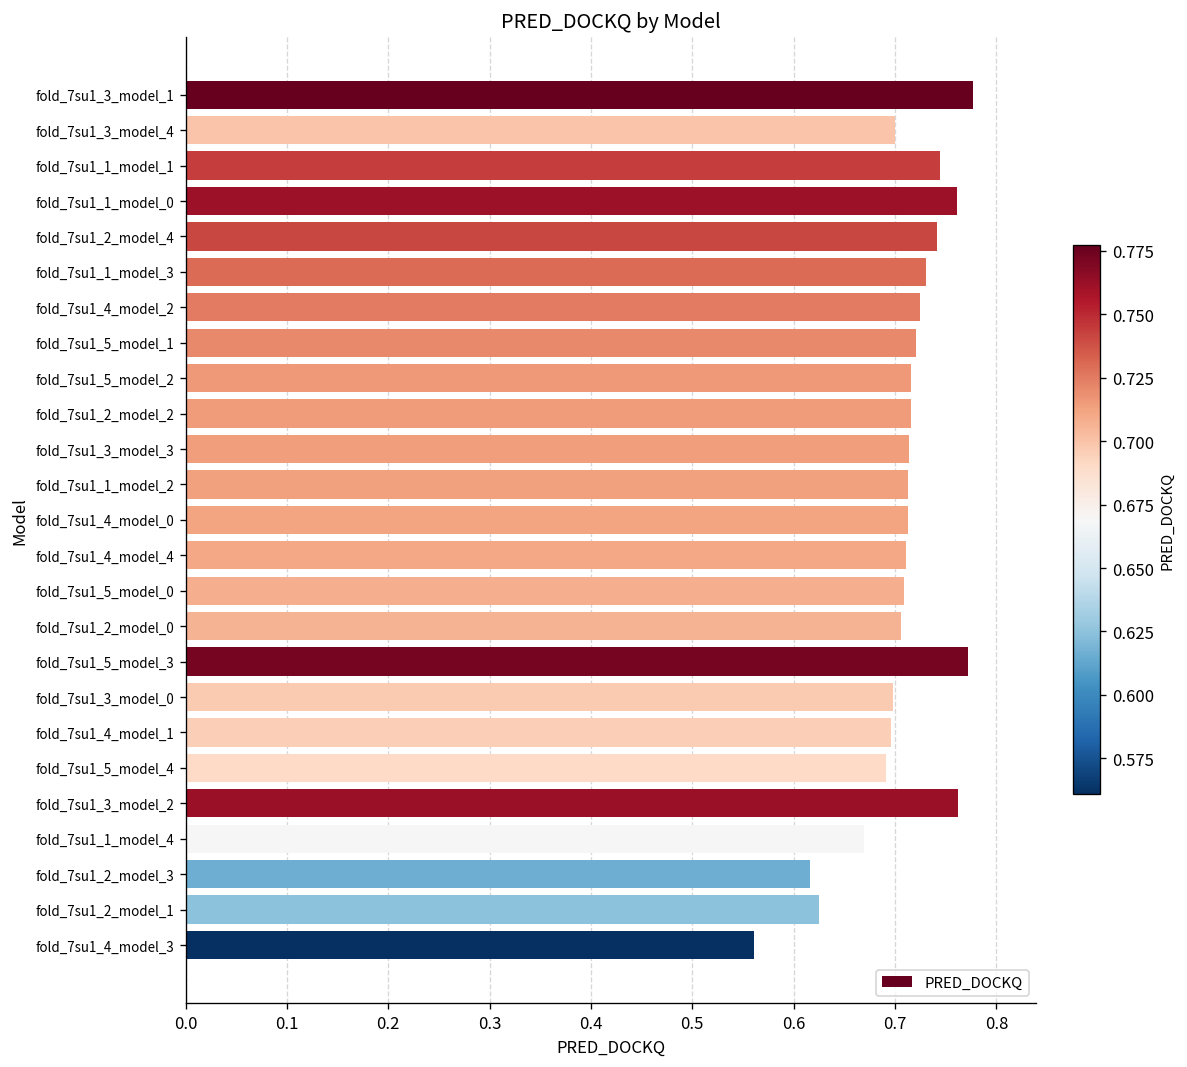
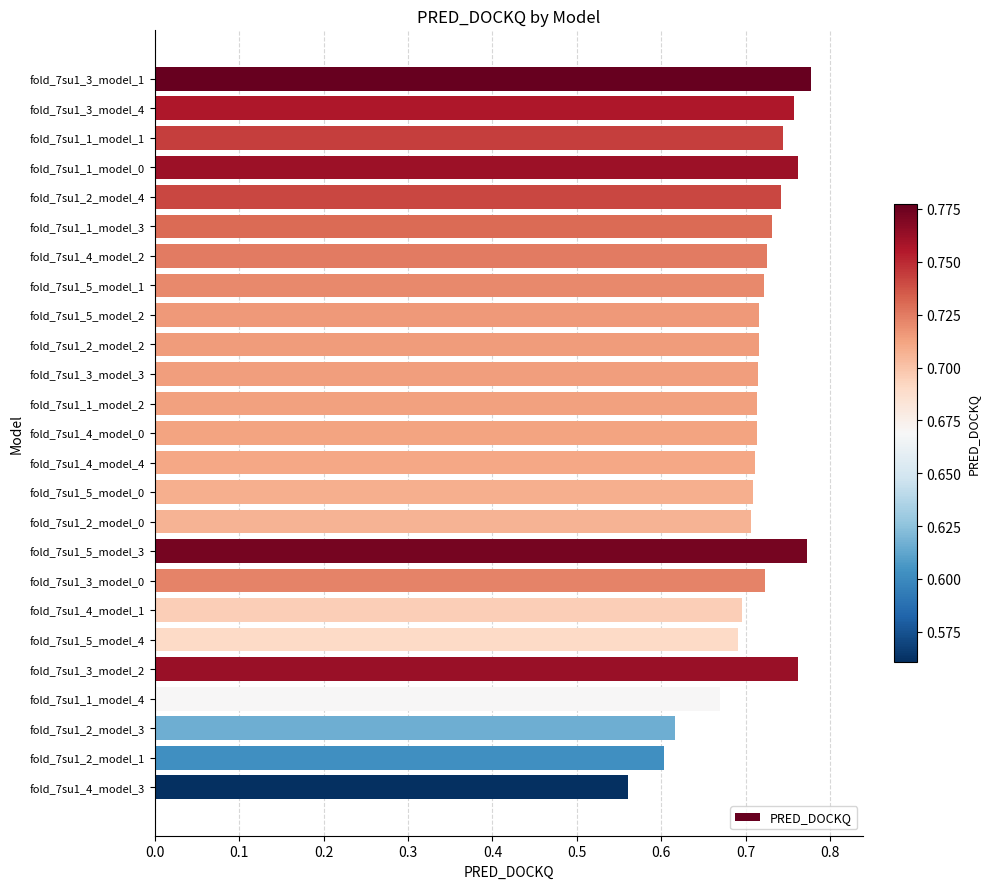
fold_7su1_3_model_4: 0.70 -> 0.76
fold_7su1_3_model_0: 0.70 -> 0.72
fold_7su1_2_model_1: 0.62 -> 0.60
